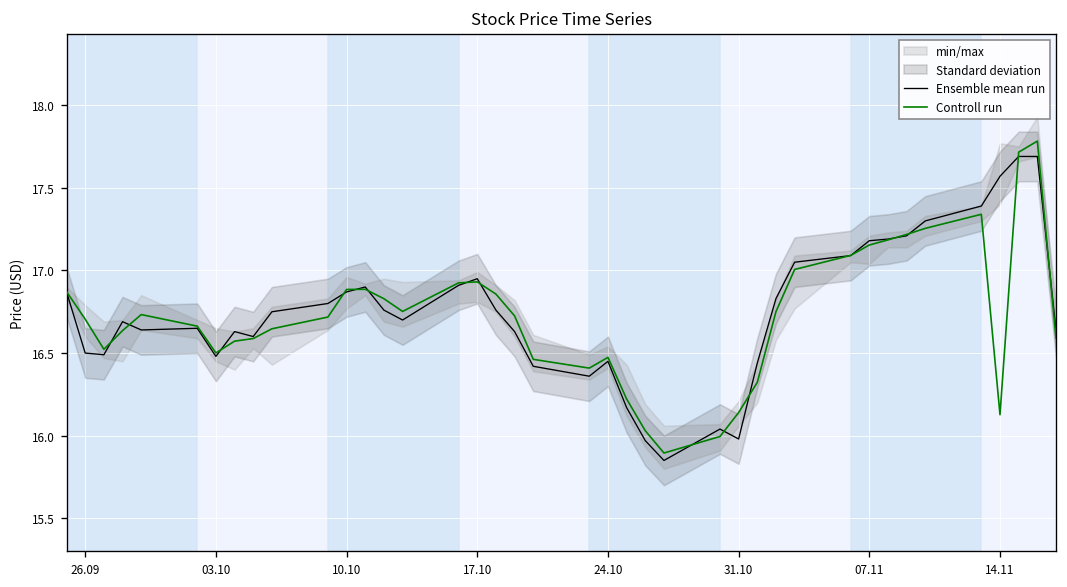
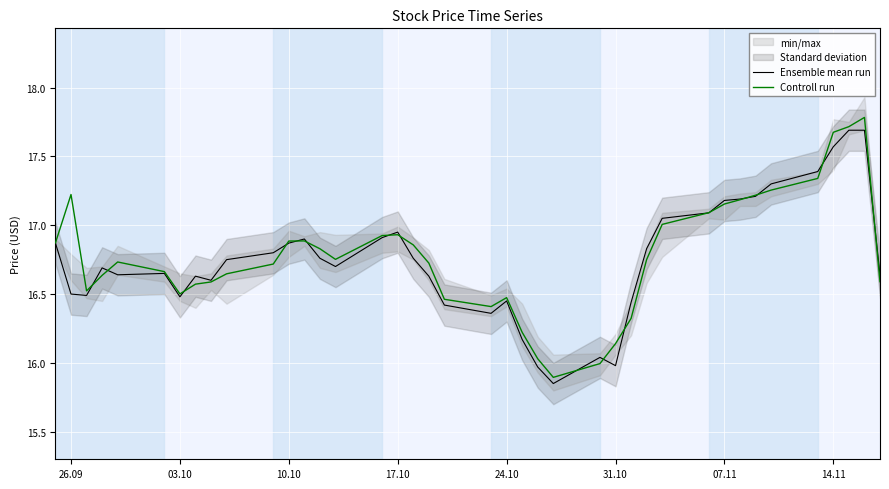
Controll run, 26.09: 16.71 -> 17.22
Controll run, 14.11: 16.13 -> 17.68
